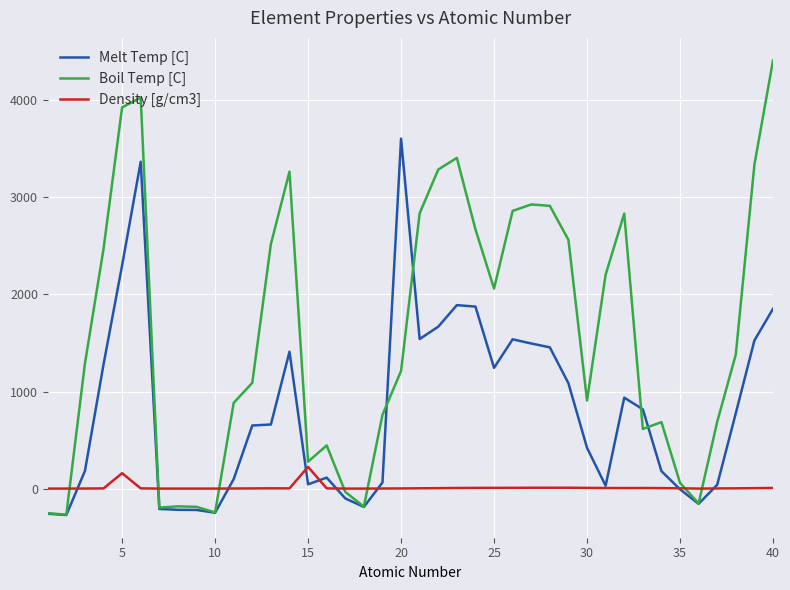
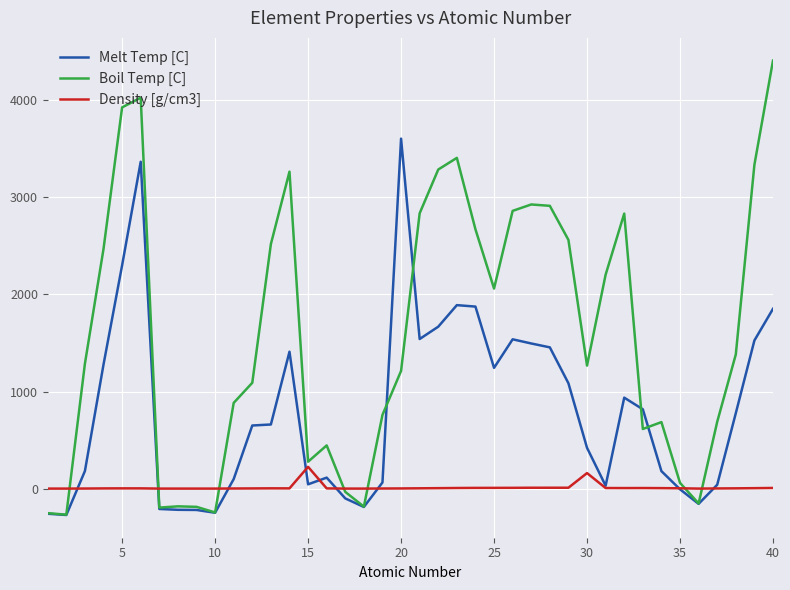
Density [g/cm3], 5: 200 -> 0
Boil Temp [C], 30: 900 -> 1300
Density [g/cm3], 30: 0 -> 200
